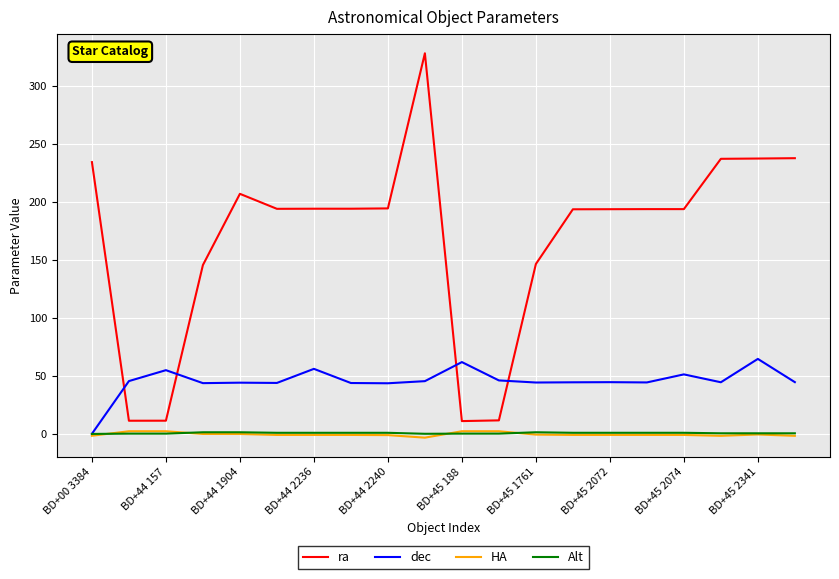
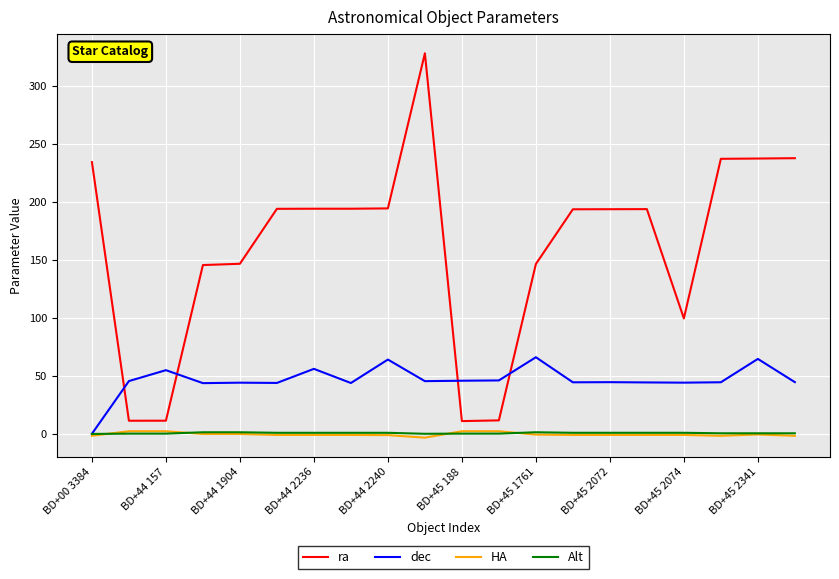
ra, BD+44 1904: 207 -> 147
dec, BD+44 2240: 44 -> 64
dec, BD+45 188: 62 -> 46
dec, BD+45 1761: 44 -> 66
ra, BD+45 2074: 194 -> 100
dec, BD+45 2074: 51 -> 44
